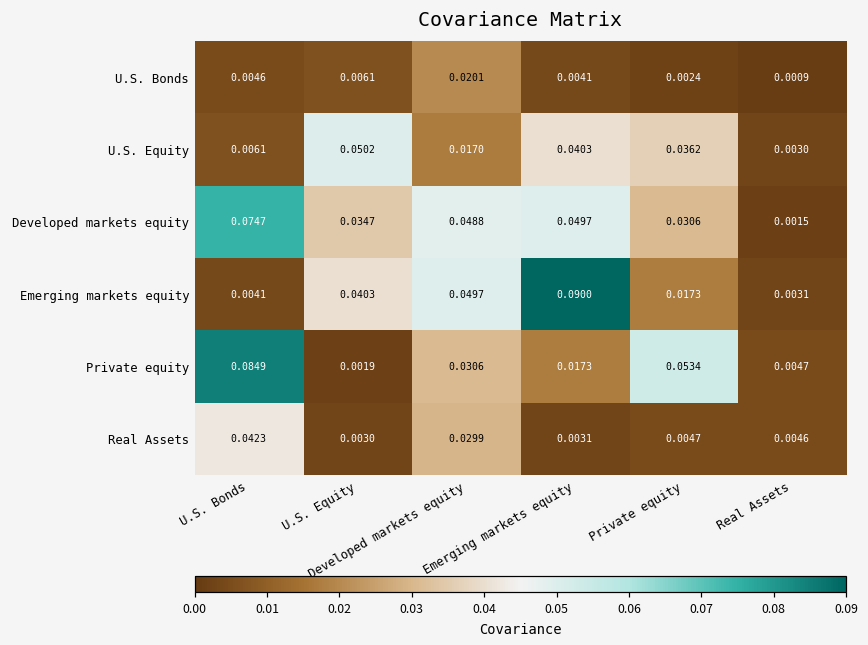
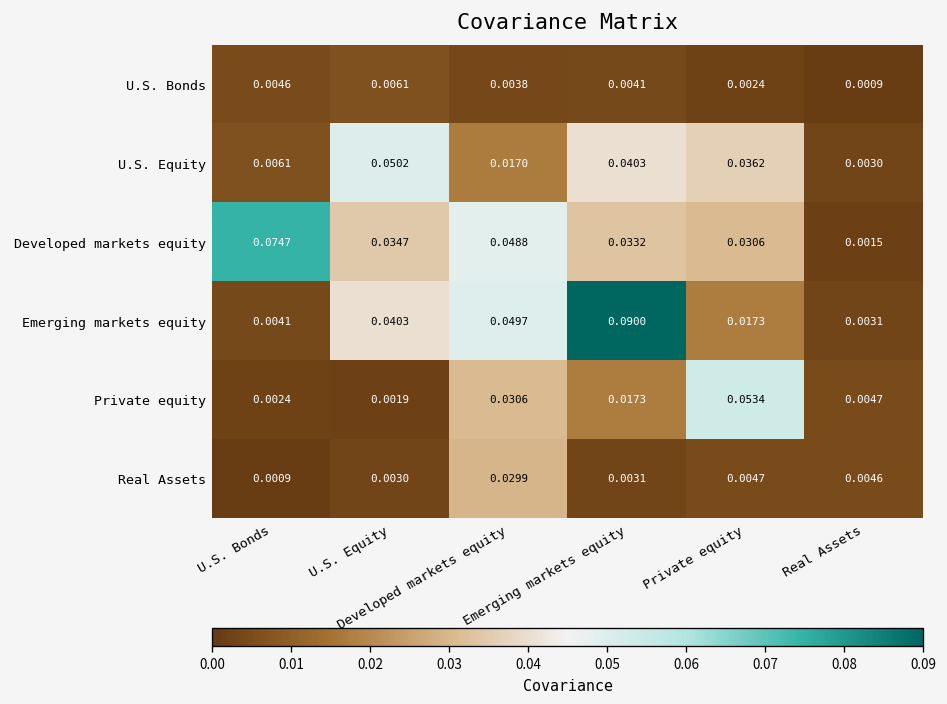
U.S. Bonds, Developed markets equity: 0.0201 -> 0.0038
Developed markets equity, Emerging markets equity: 0.0497 -> 0.0332
Private equity, U.S. Bonds: 0.0849 -> 0.0024
Real Assets, U.S. Bonds: 0.0423 -> 0.0009
